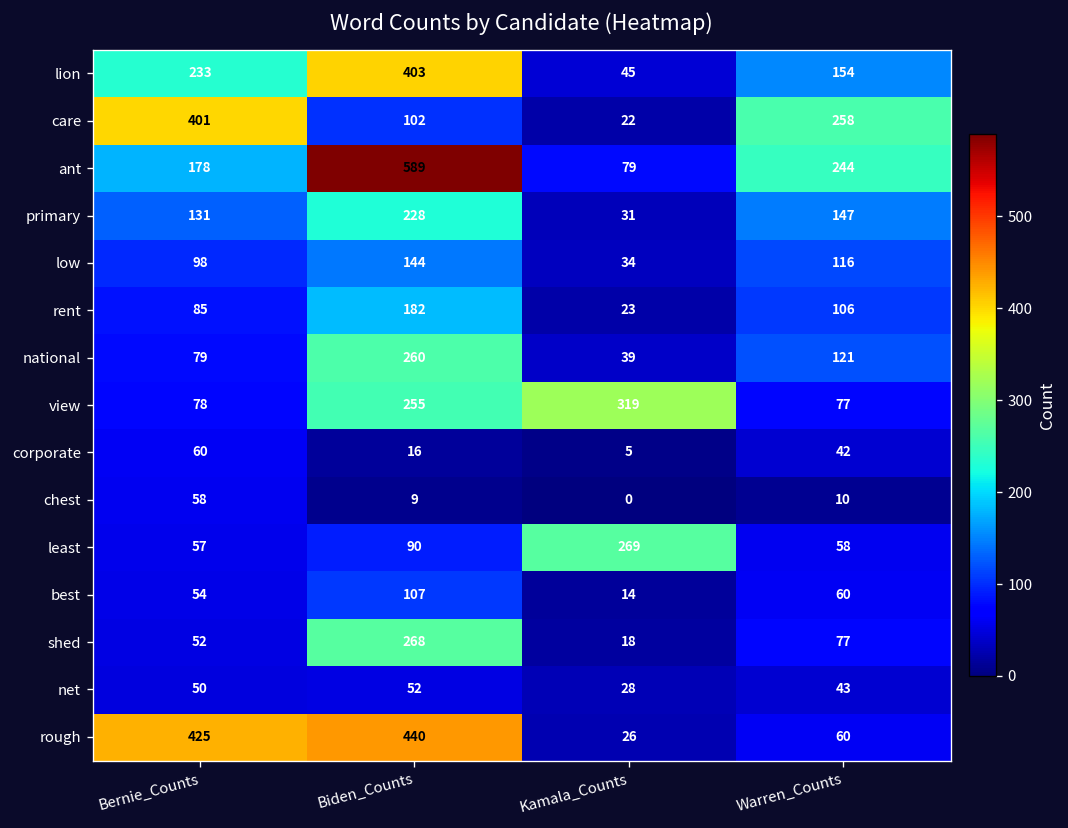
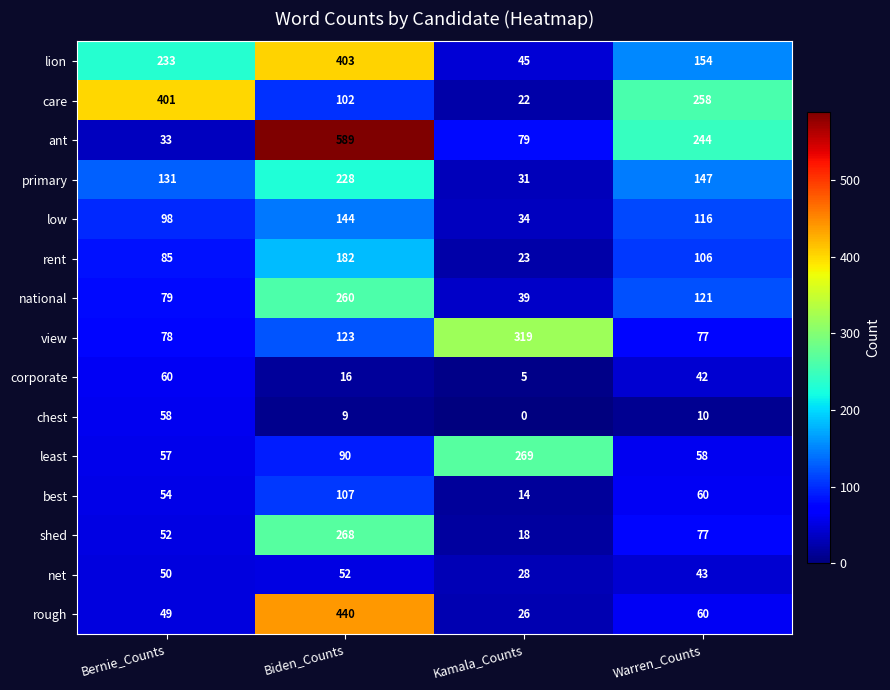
ant, Bernie_Counts: 178 -> 33
view, Biden_Counts: 255 -> 123
rough, Bernie_Counts: 425 -> 49
